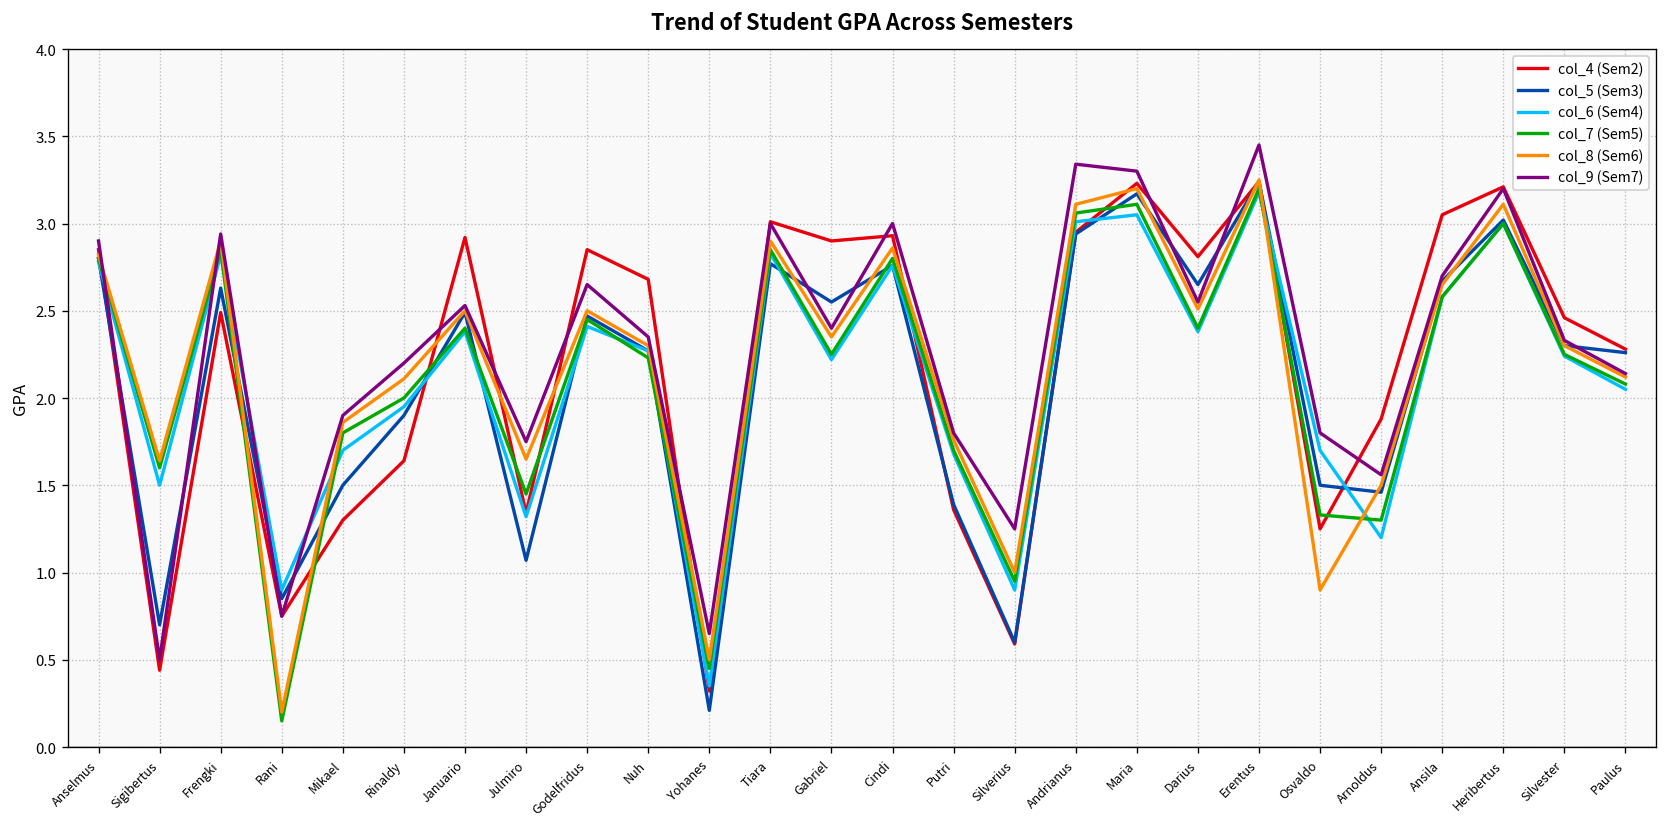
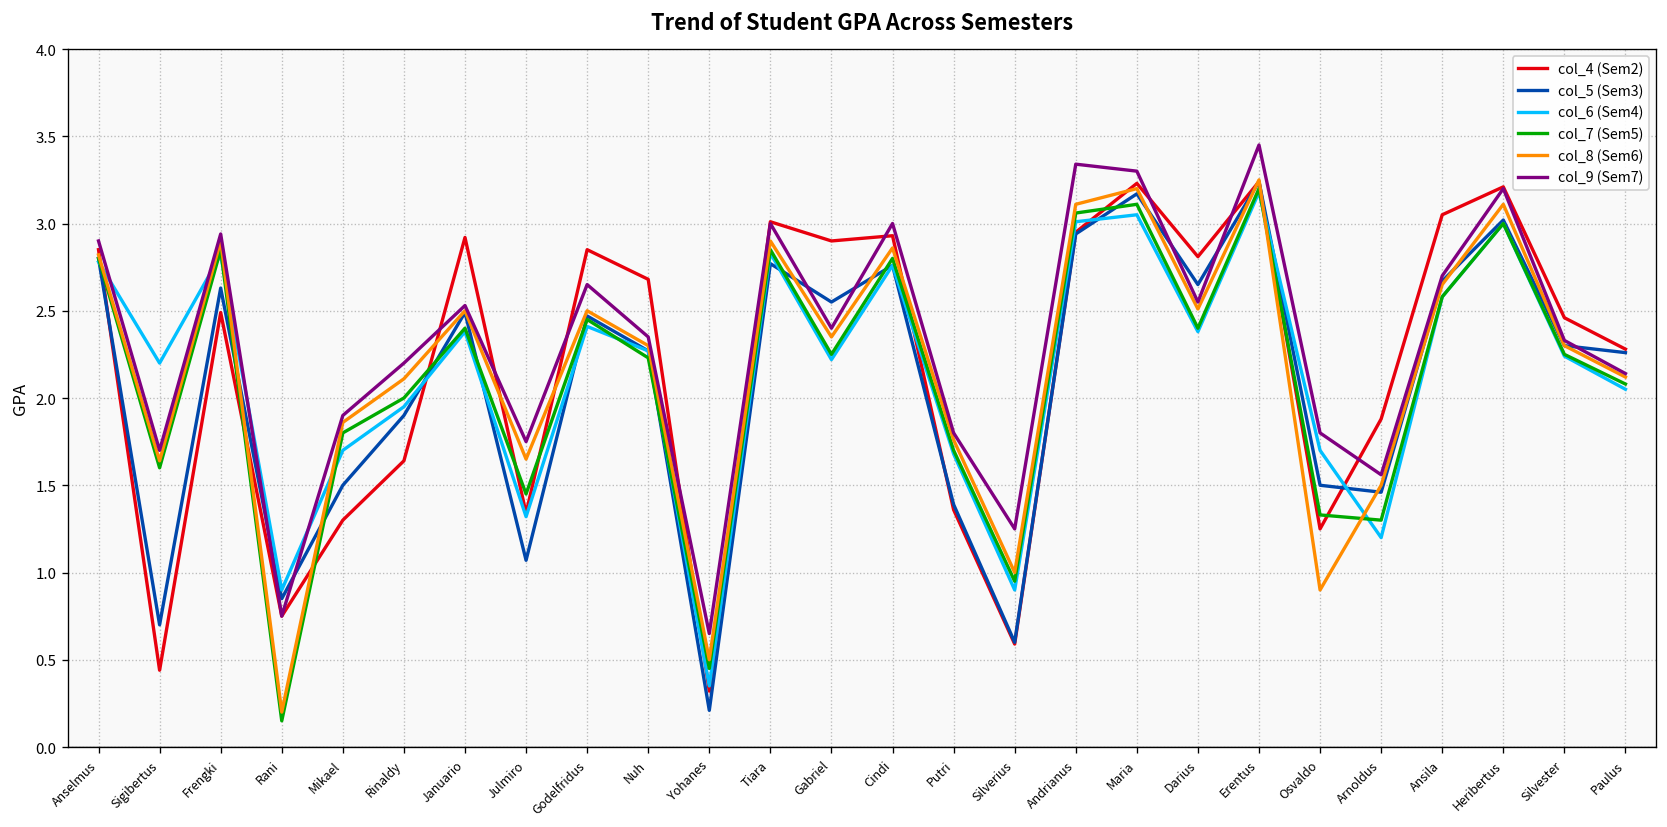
col_6 (Sem4), Sigibertus: 1.5 -> 2.2
col_9 (Sem7), Sigibertus: 0.5 -> 1.7
